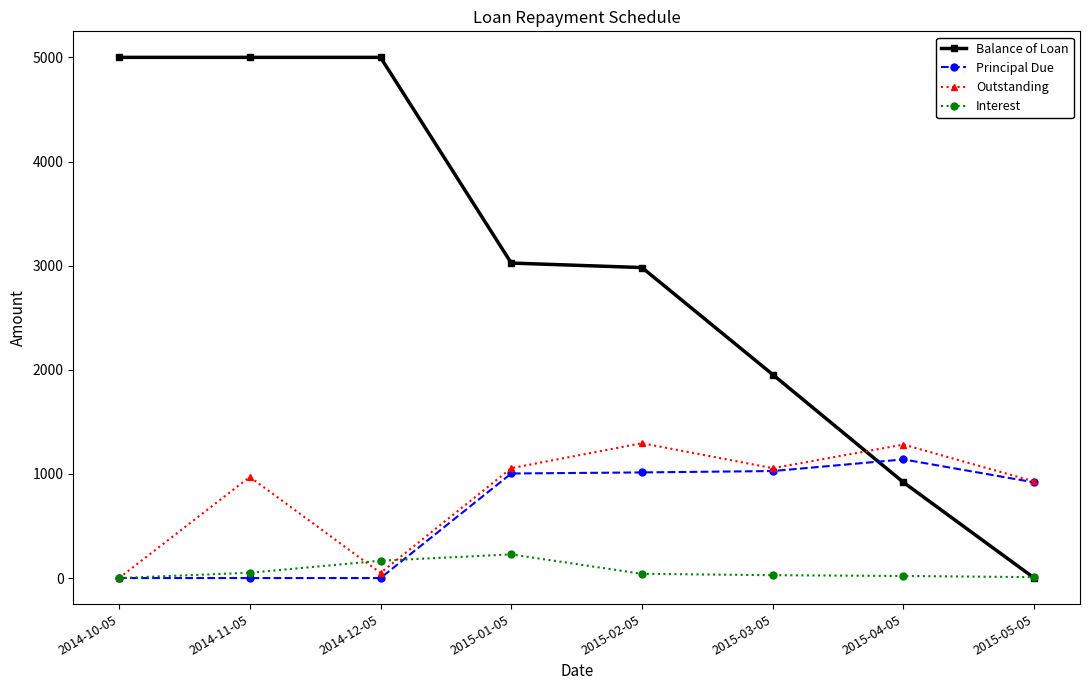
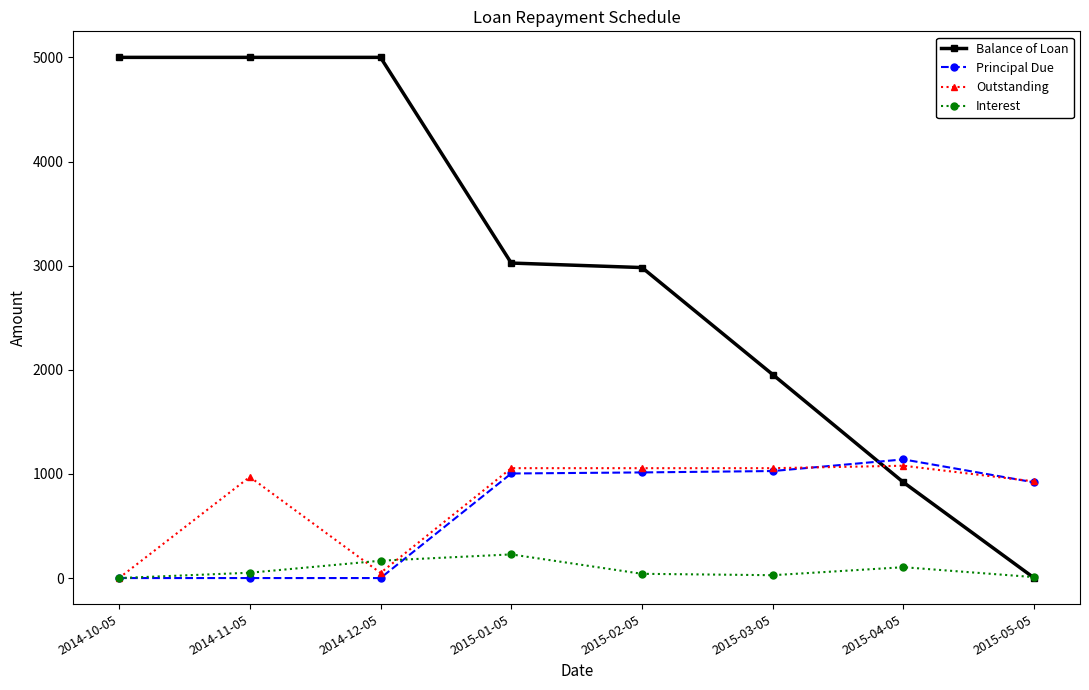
Outstanding, 2015-02-05: 1290 -> 1060
Outstanding, 2015-04-05: 1280 -> 1080
Interest, 2015-04-05: 20 -> 100
